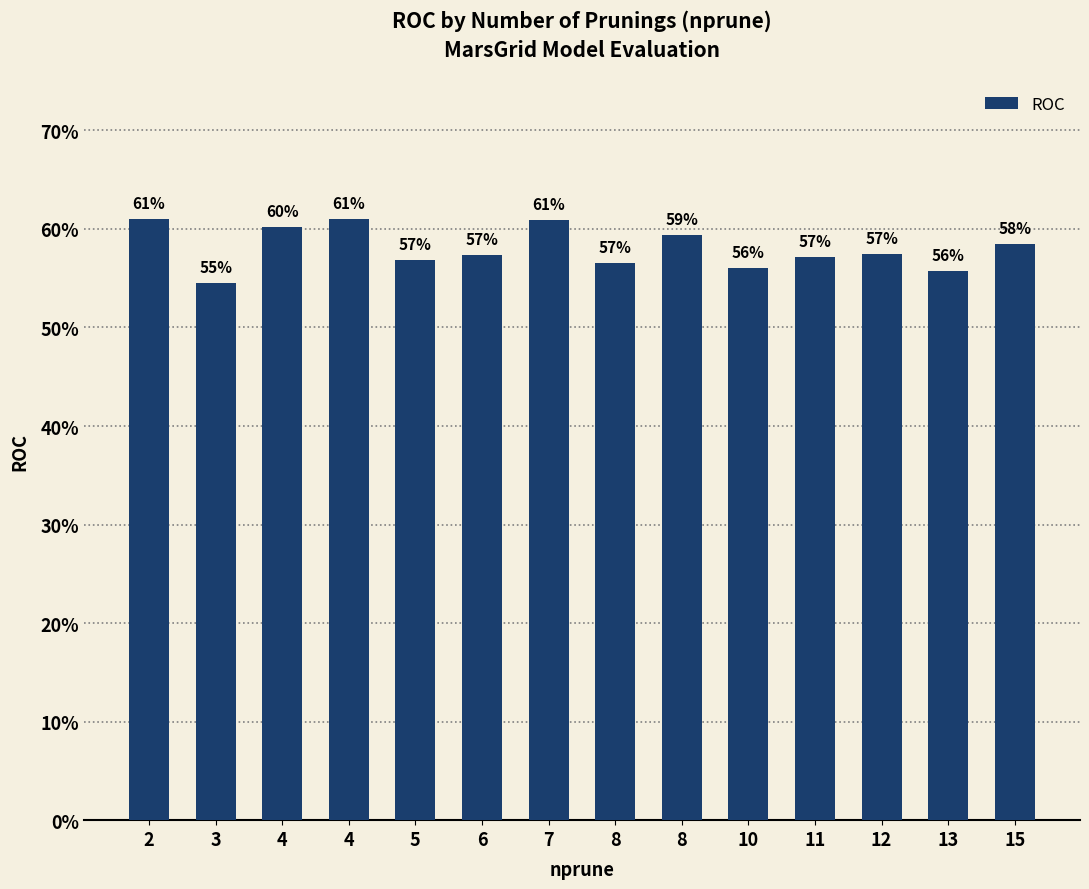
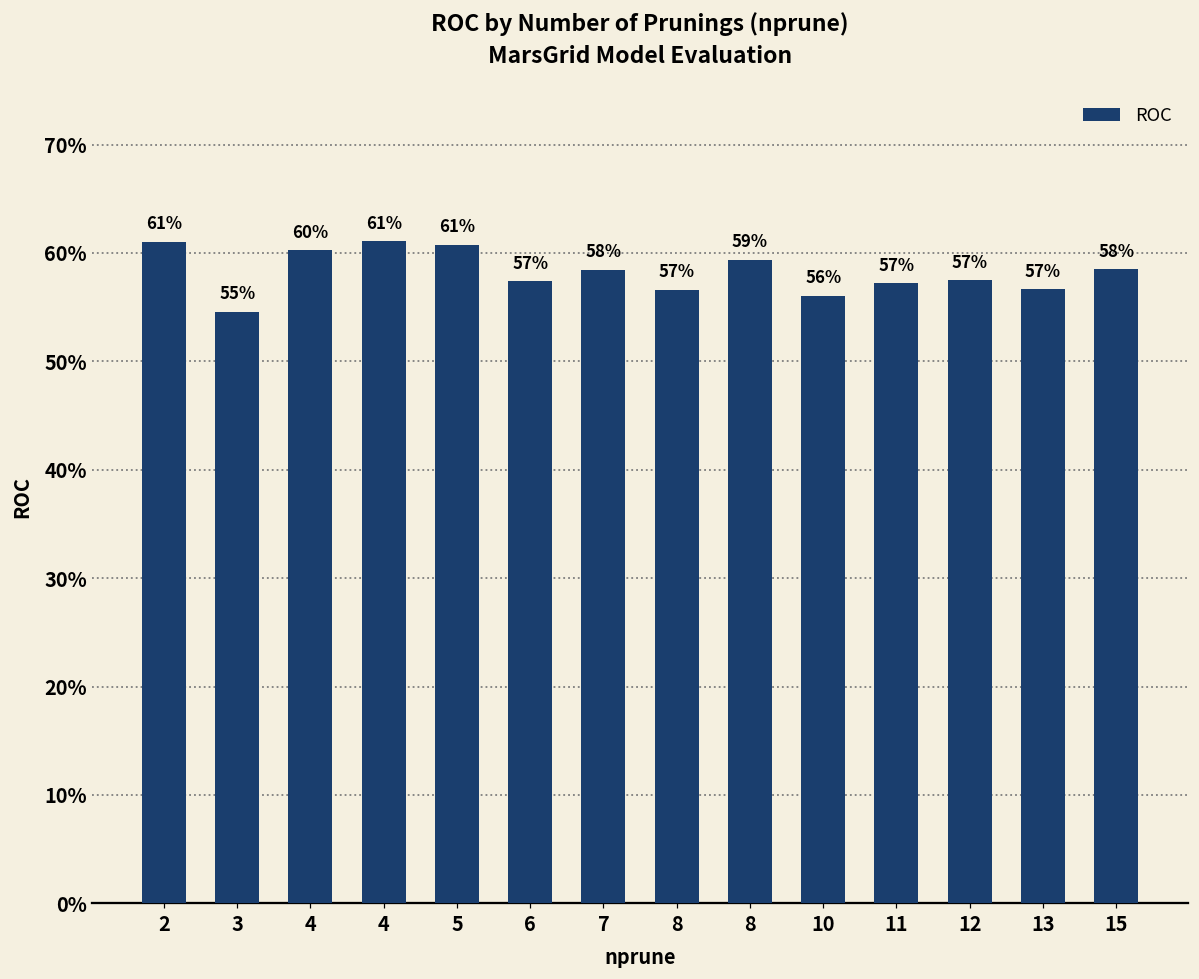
5: 57% -> 61%
7: 61% -> 58%
13: 56% -> 57%
